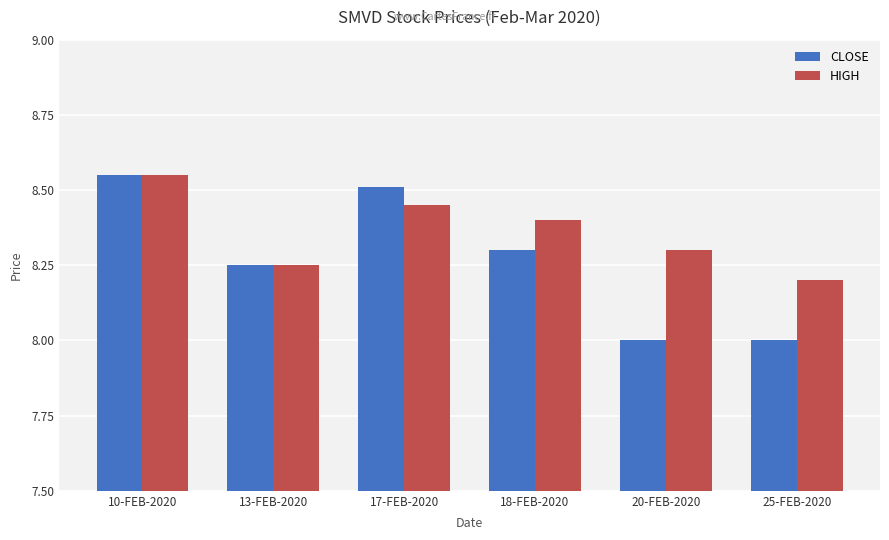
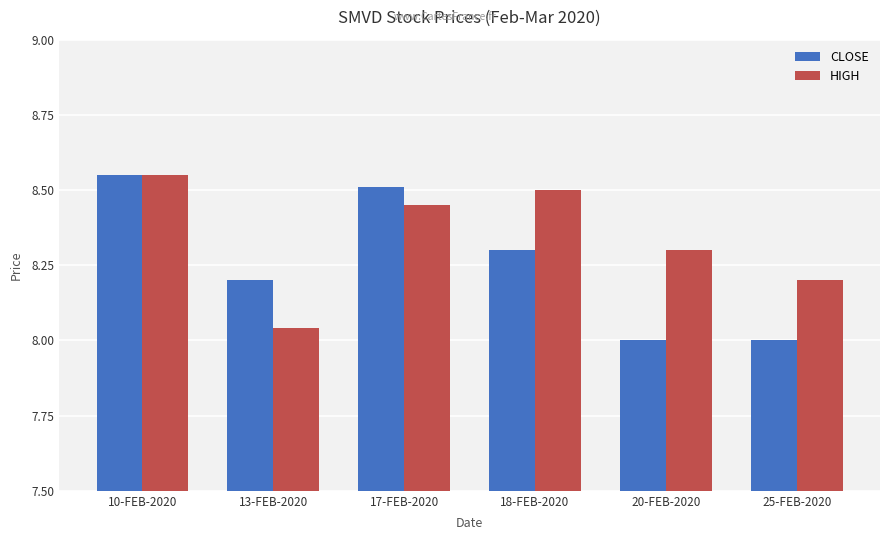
CLOSE, 13-FEB-2020: 8.25 -> 8.20
HIGH, 13-FEB-2020: 8.25 -> 8.04
HIGH, 18-FEB-2020: 8.4 -> 8.5
